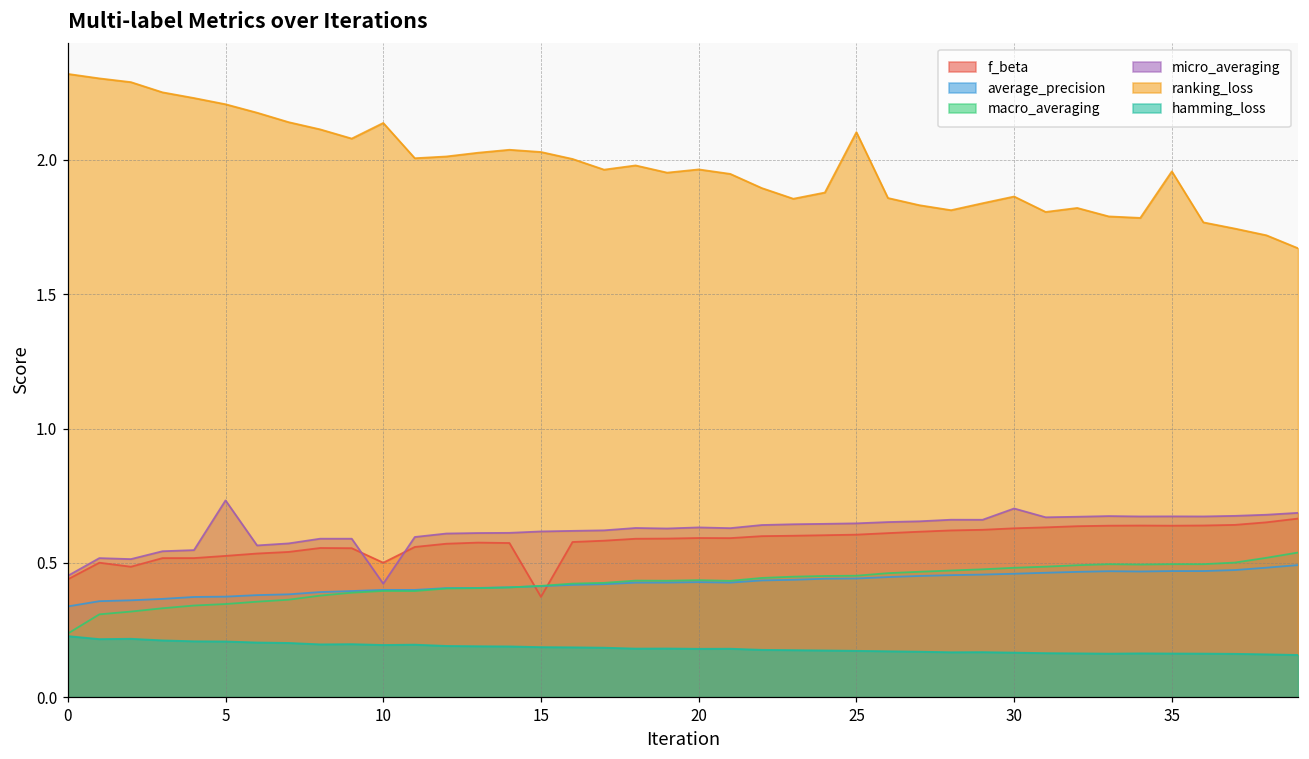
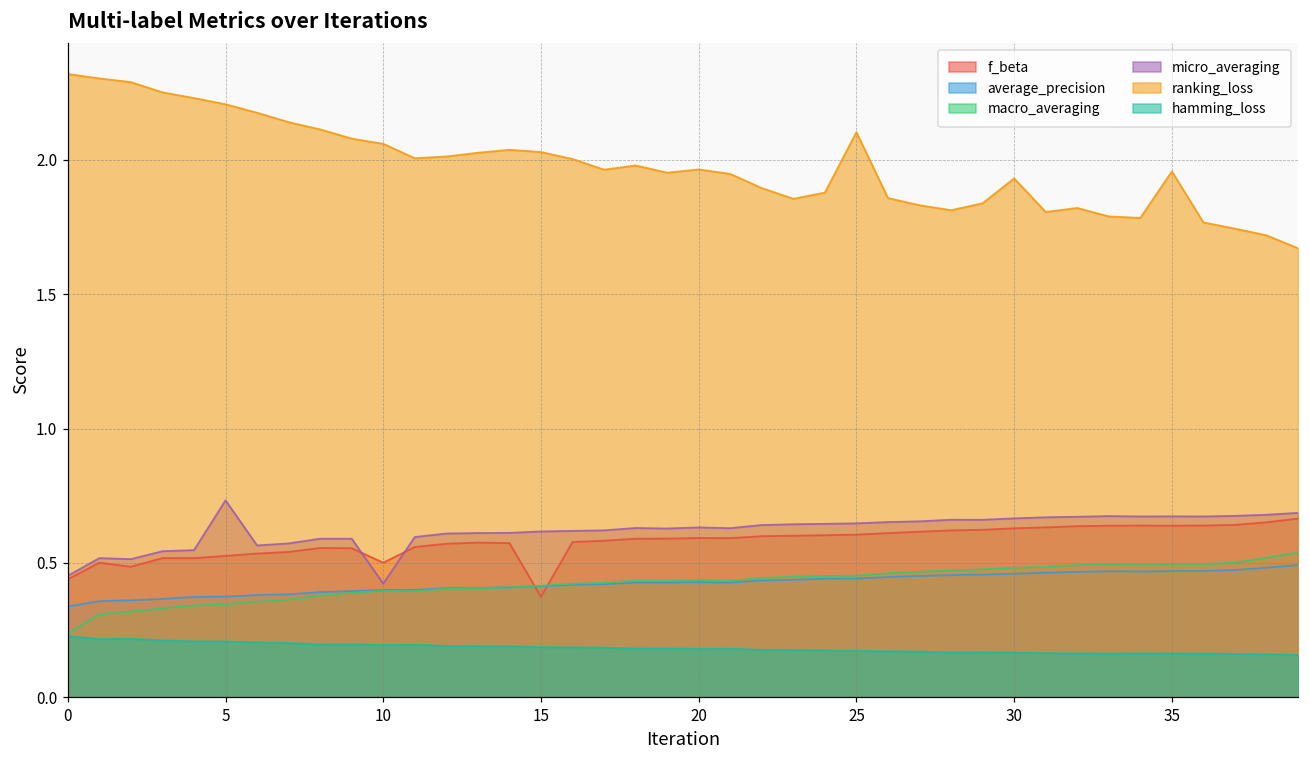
ranking_loss, 10: 2.14 -> 2.06
micro_averaging, 30: 0.70 -> 0.67
ranking_loss, 30: 1.86 -> 1.93
